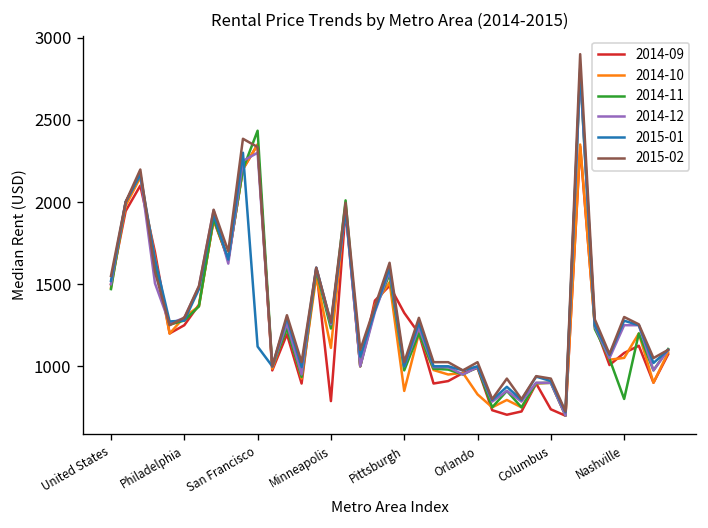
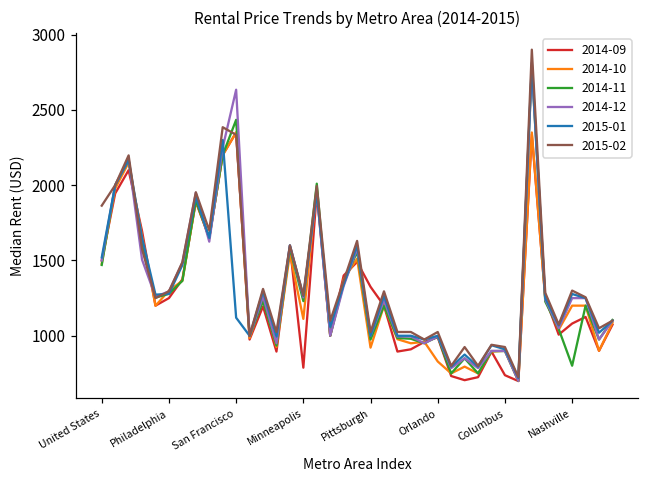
2015-02, United States: 1550 -> 1860
2014-12, San Francisco: 2300 -> 2630
2014-10, Pittsburgh: 850 -> 920
2014-10, Nashville: 1050 -> 1200
